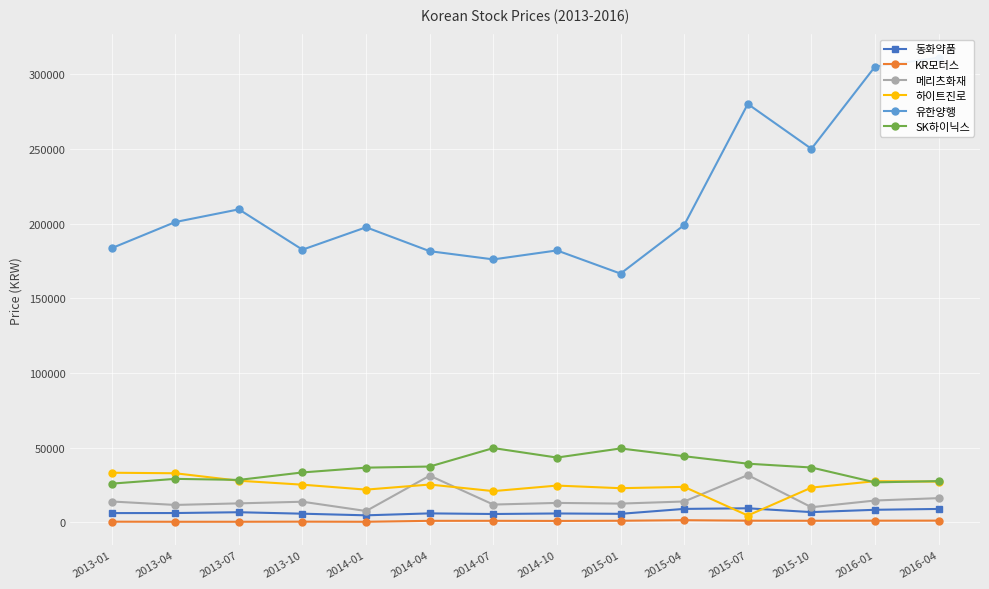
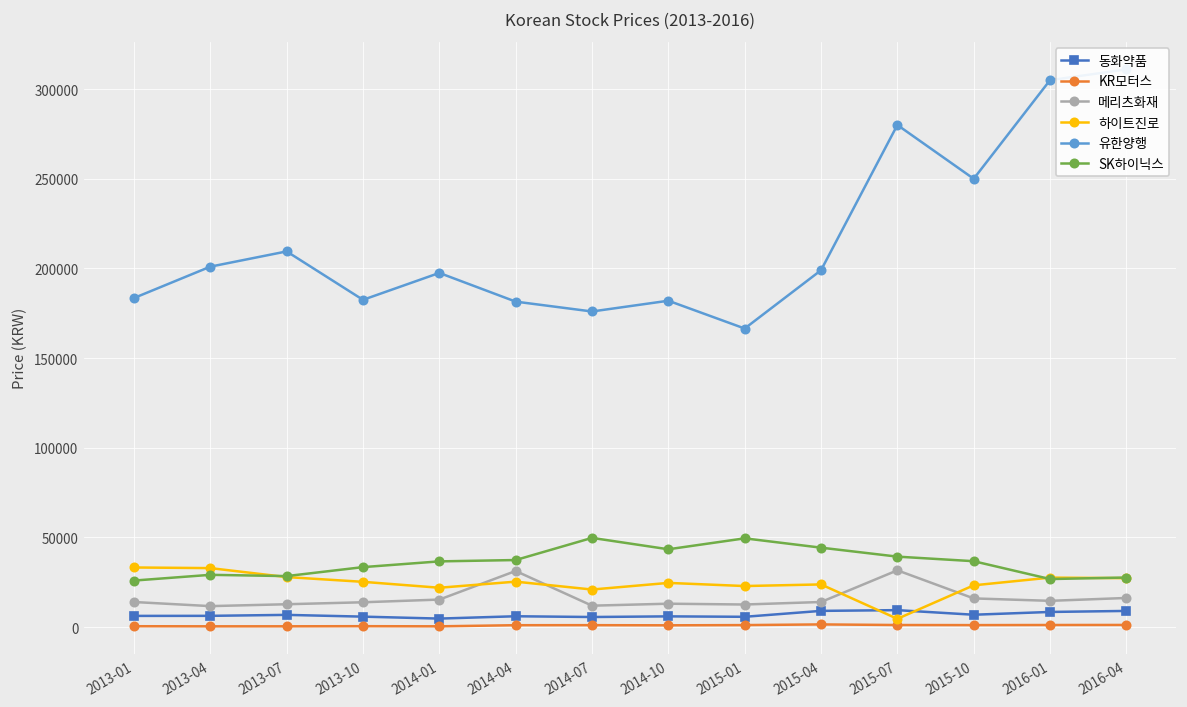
메리츠화재, 2014-01: 8000 -> 15000
메리츠화재, 2015-10: 10000 -> 16000
